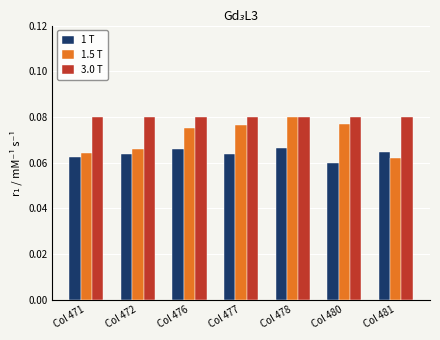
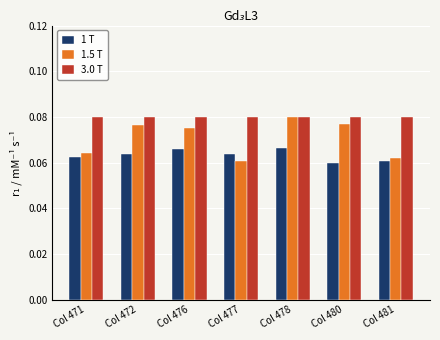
1.5 T, Col 472: 0.066 -> 0.077
1.5 T, Col 477: 0.077 -> 0.061
1 T, Col 481: 0.065 -> 0.061
